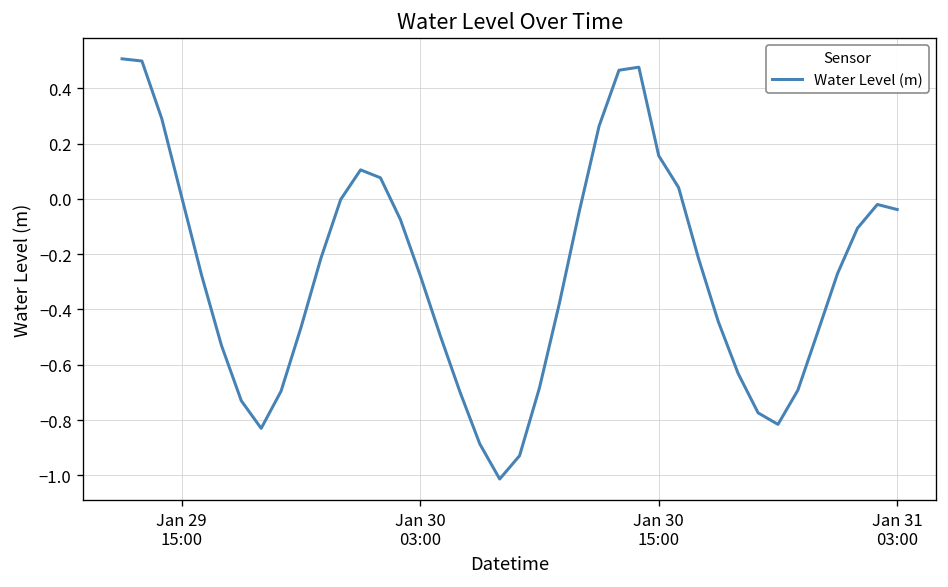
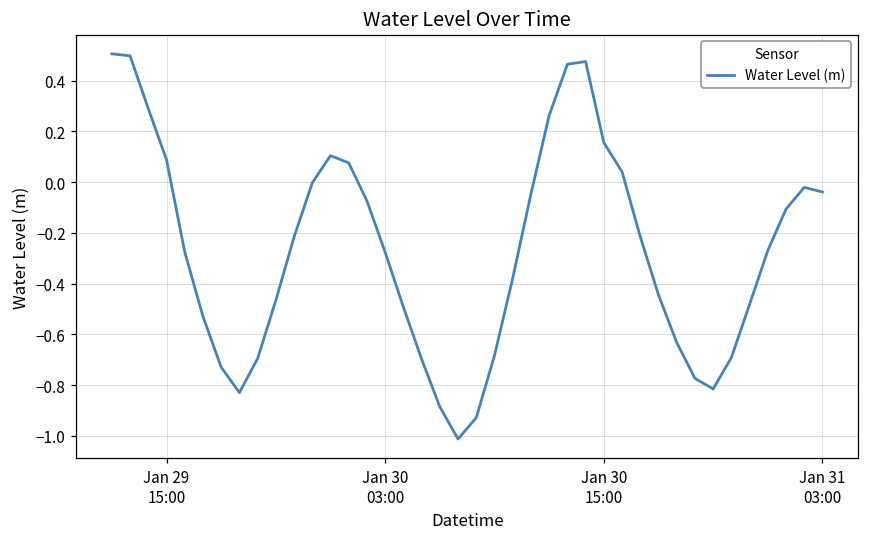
Jan 29 15:00: 0.01 -> 0.09
